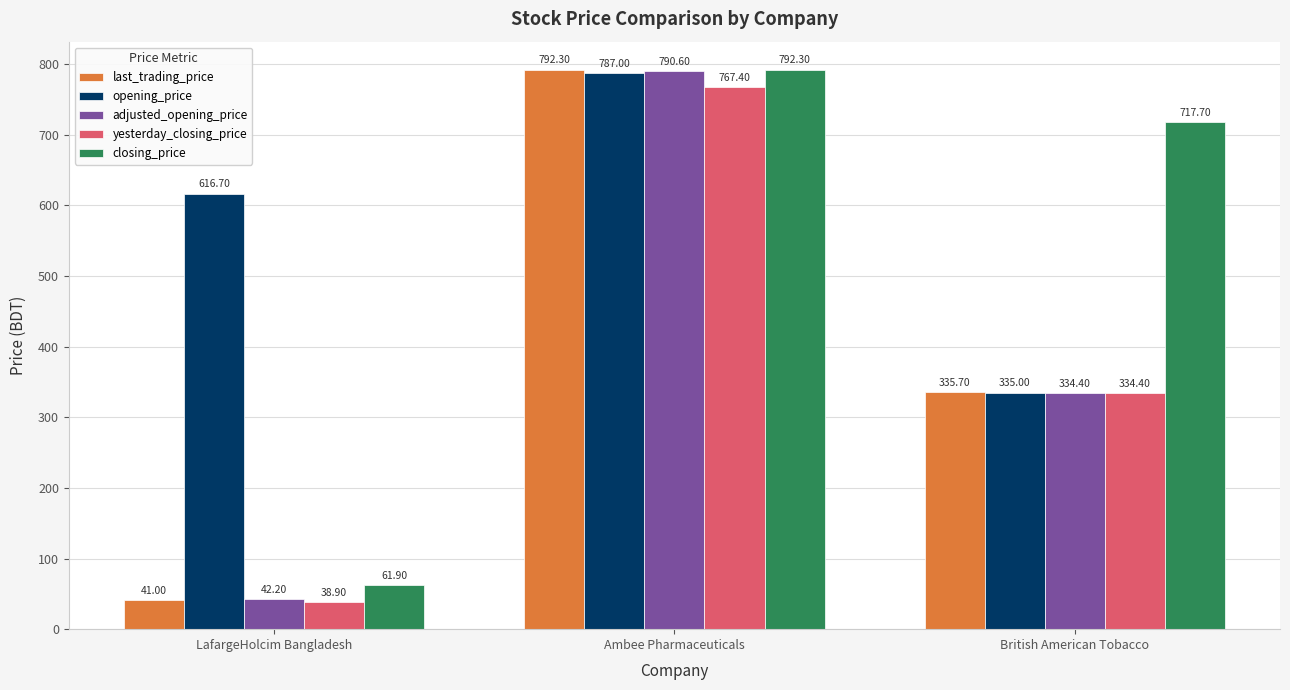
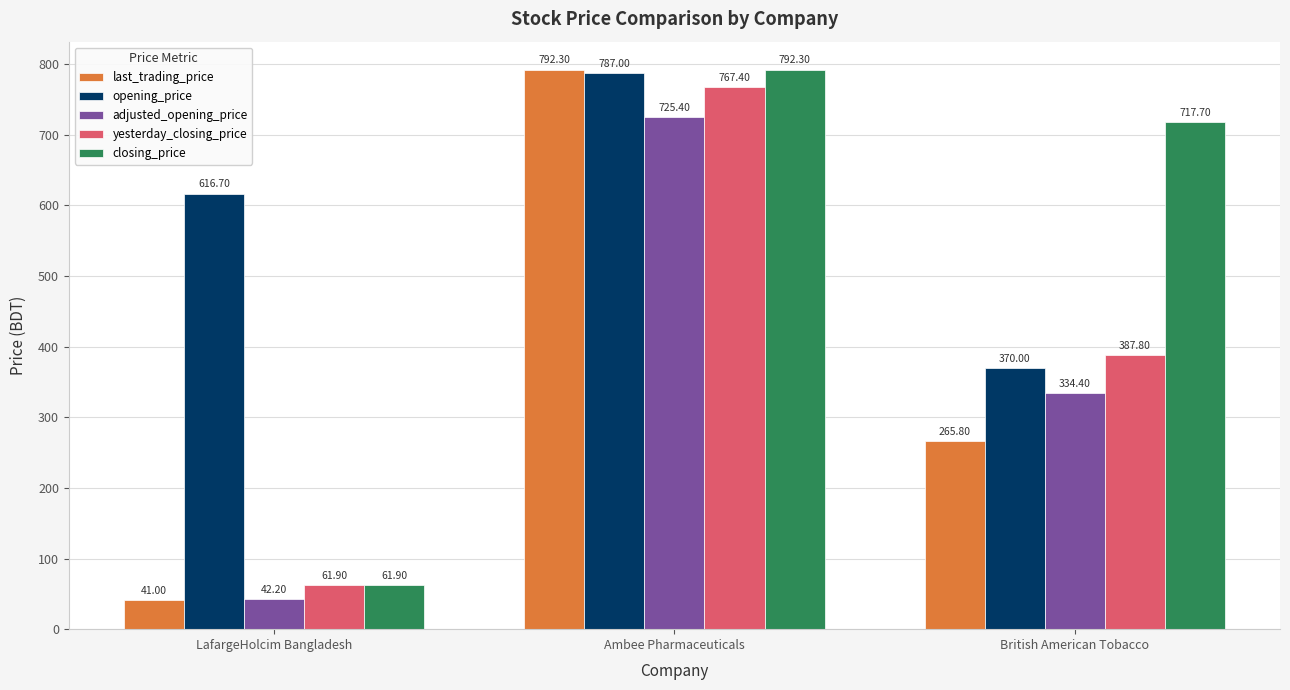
yesterday_closing_price, LafargeHolcim Bangladesh: 38.90 -> 61.90
adjusted_opening_price, Ambee Pharmaceuticals: 790.60 -> 725.40
last_trading_price, British American Tobacco: 335.70 -> 265.80
opening_price, British American Tobacco: 335.00 -> 370.00
yesterday_closing_price, British American Tobacco: 334.40 -> 387.80
